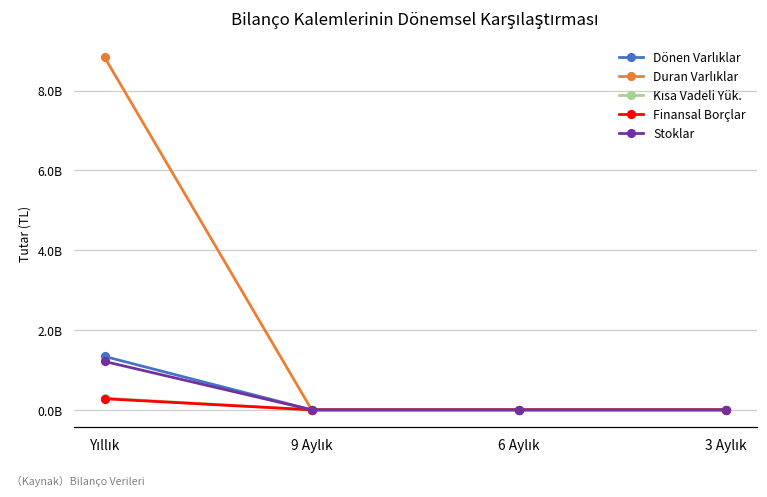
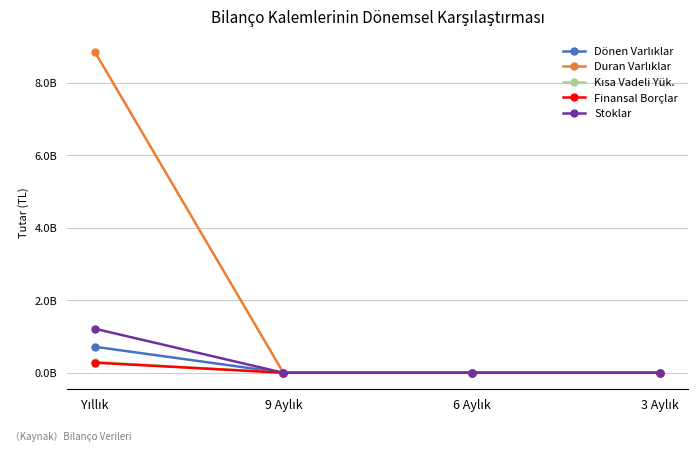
Dönen Varlıklar, Yıllık: 1300000000 -> 700000000
